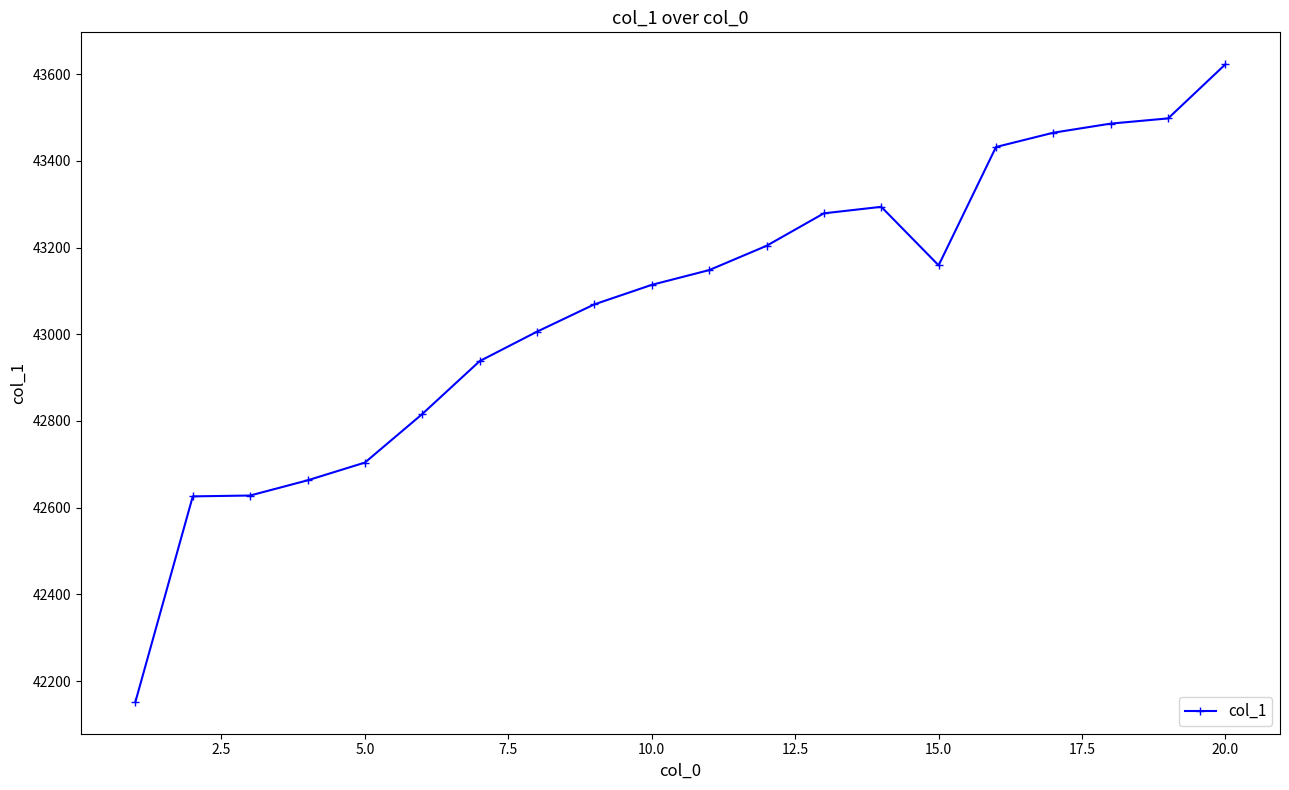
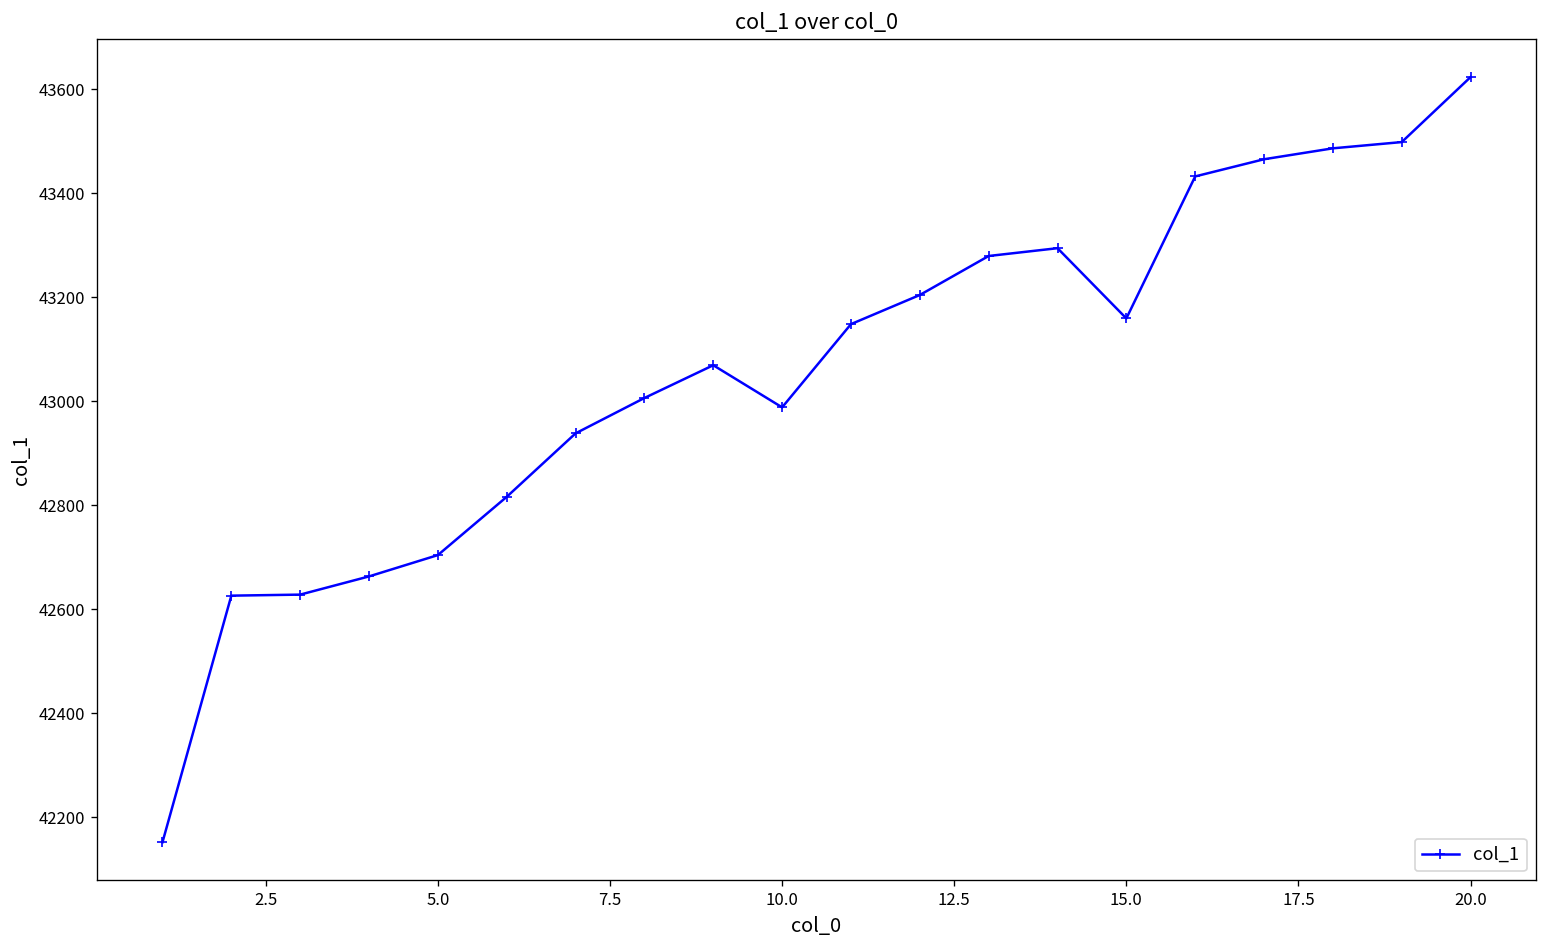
10.0: 43110 -> 42990
